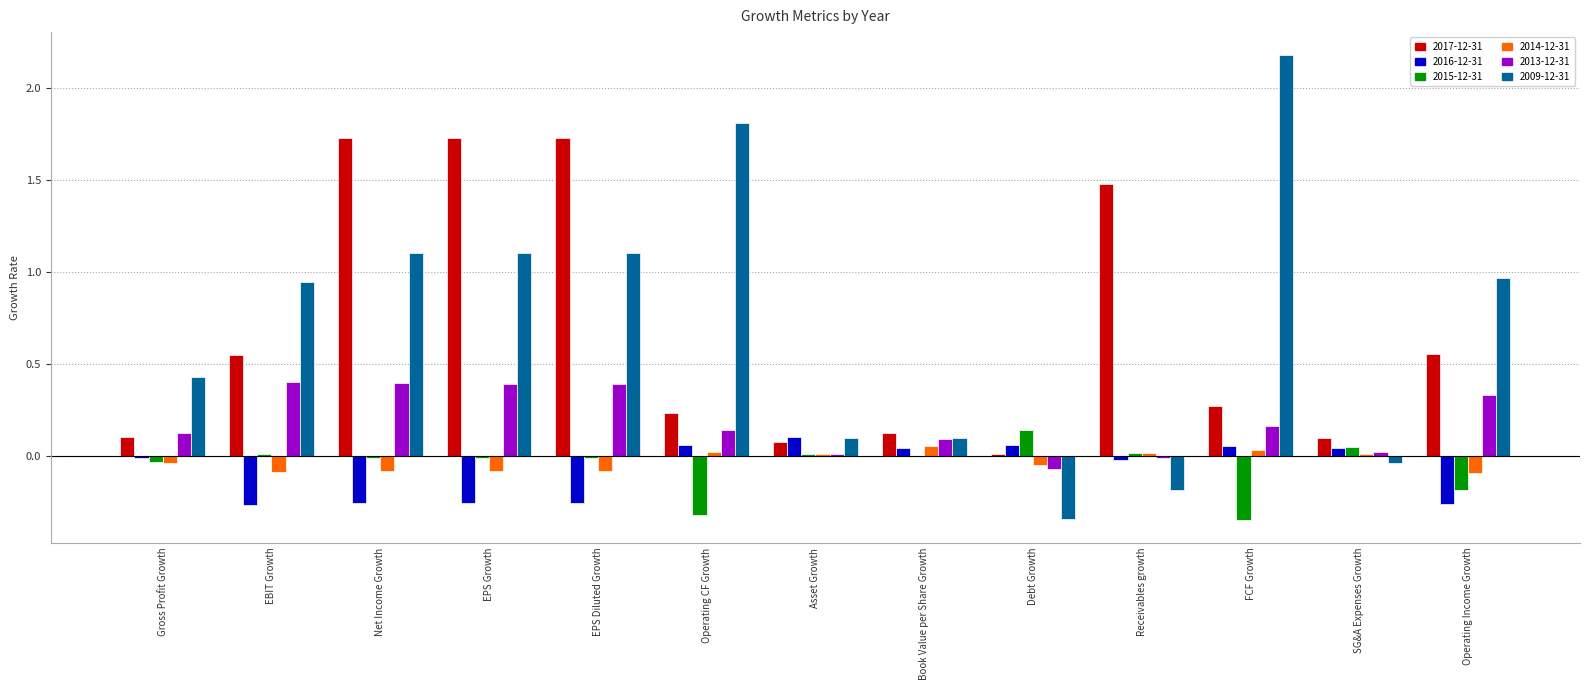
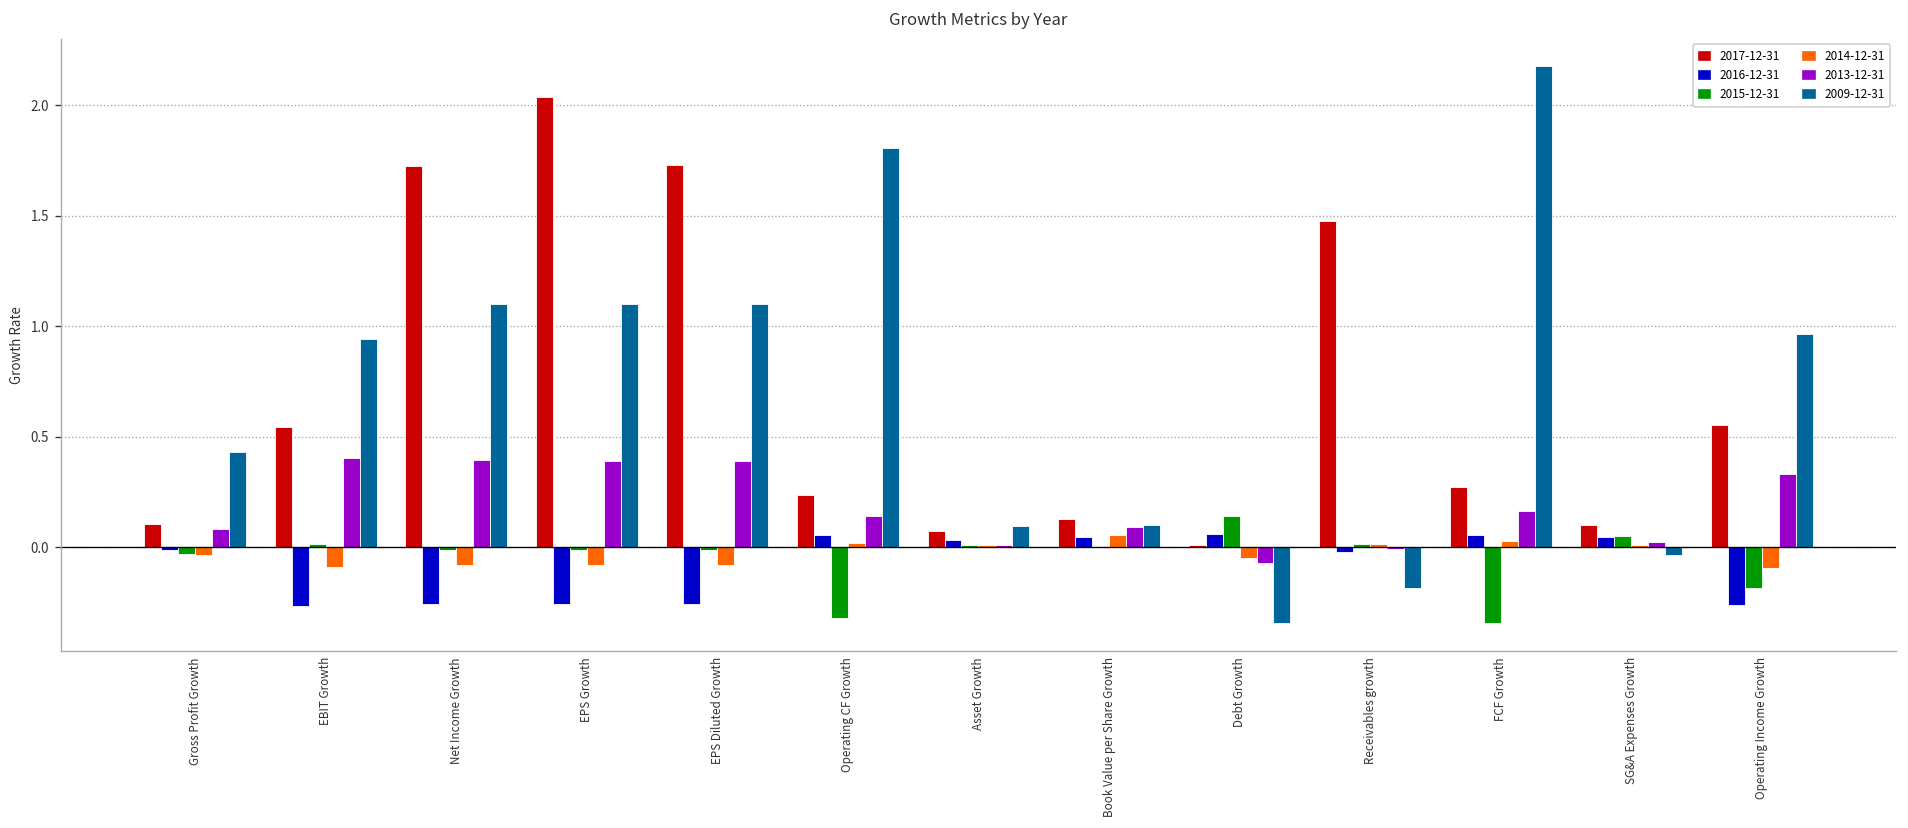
2013-12-31, Gross Profit Growth: 0.13 -> 0.08
2017-12-31, EPS Growth: 1.73 -> 2.04
2016-12-31, Asset Growth: 0.10 -> 0.03
